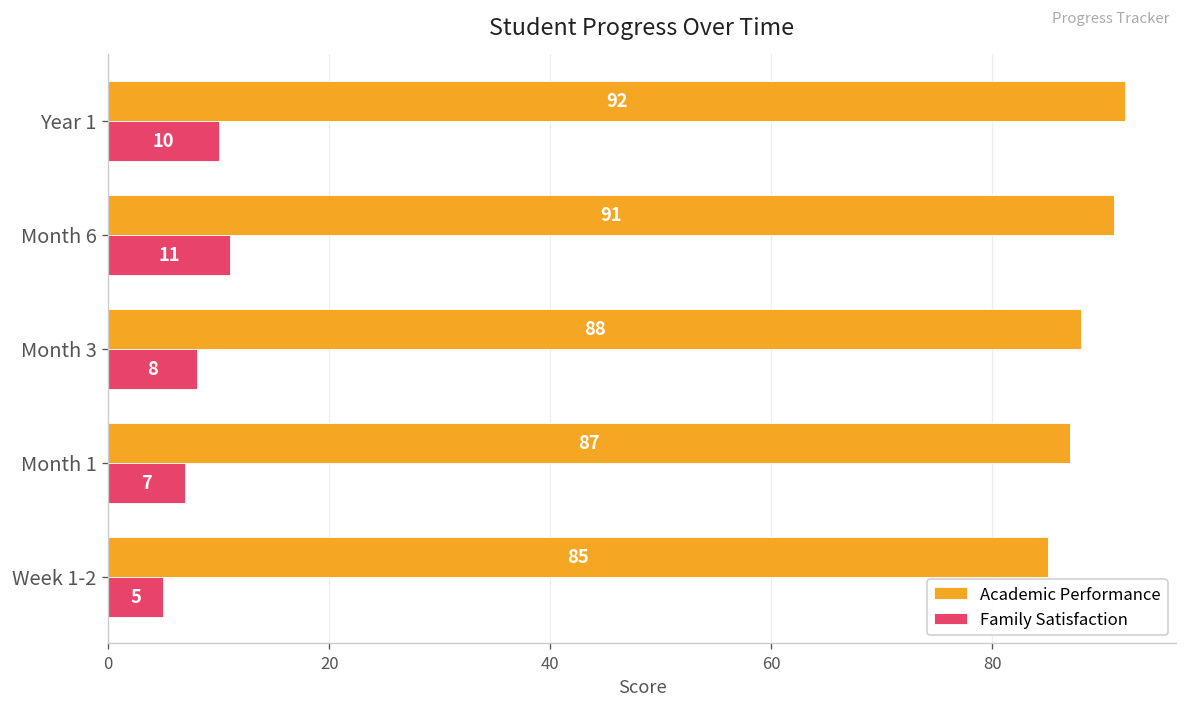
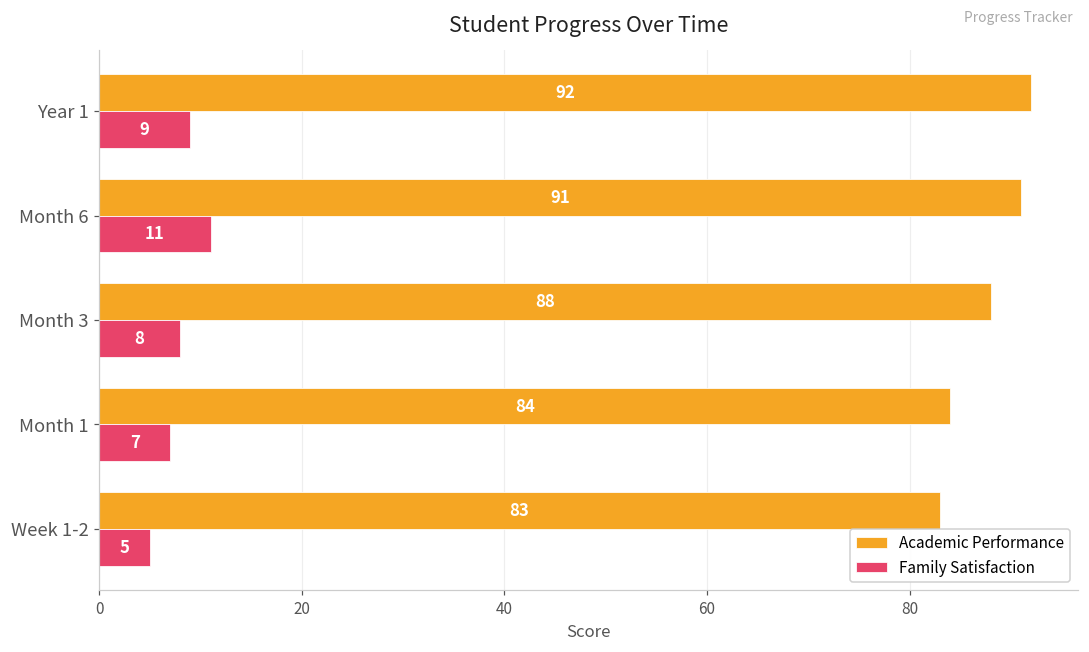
Family Satisfaction, Year 1: 10 -> 9
Academic Performance, Month 1: 87 -> 84
Academic Performance, Week 1-2: 85 -> 83
